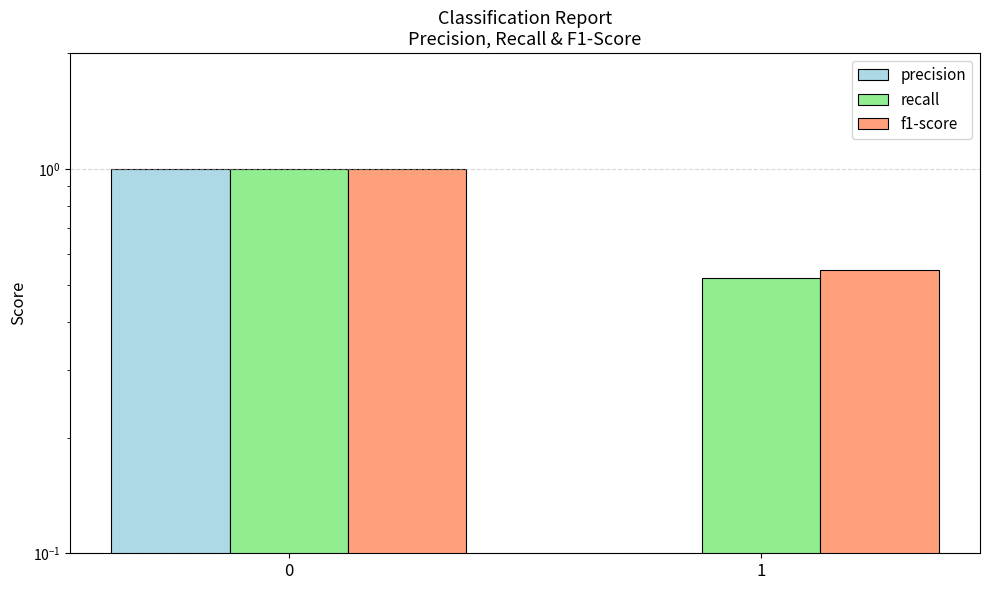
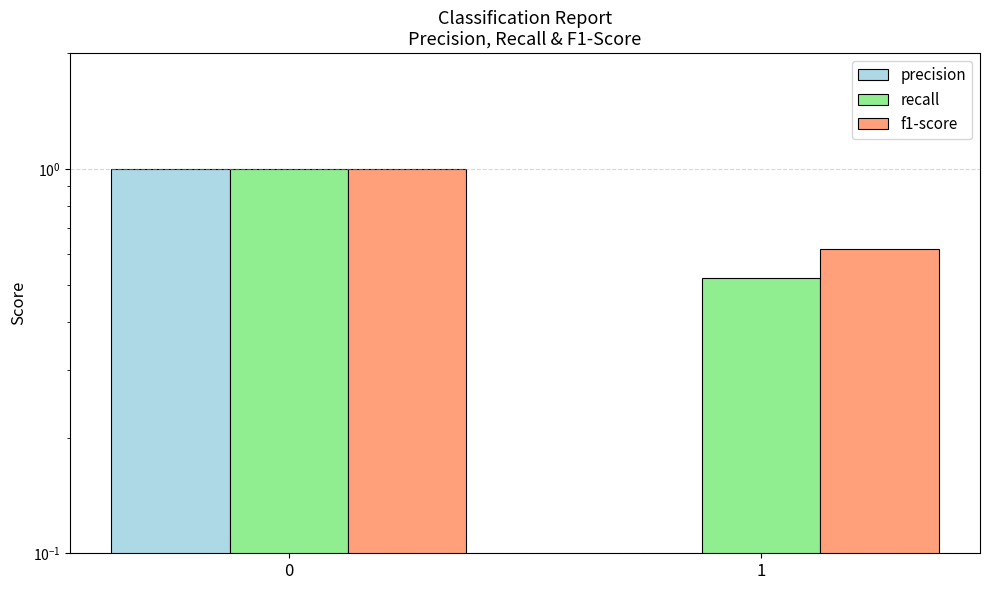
f1-score, 1: 0.55 -> 0.62
